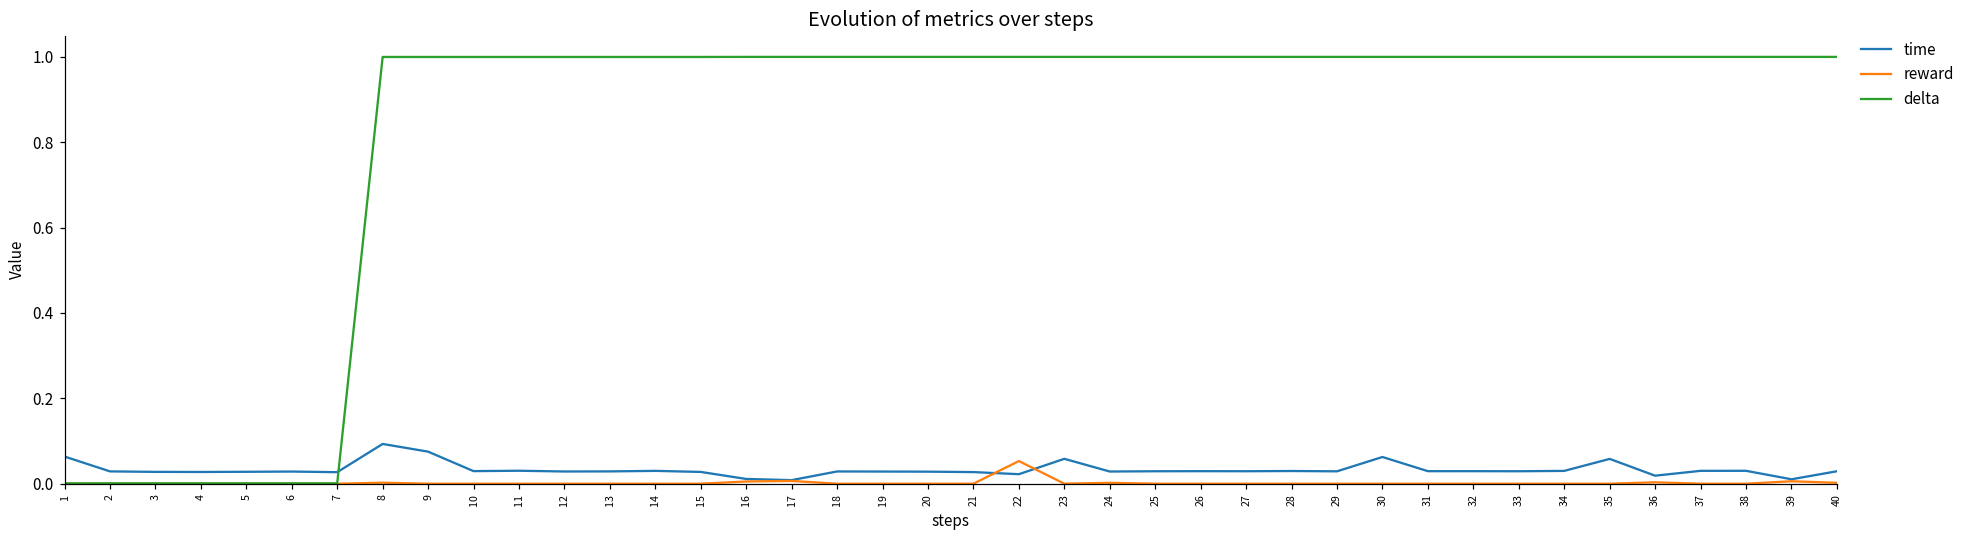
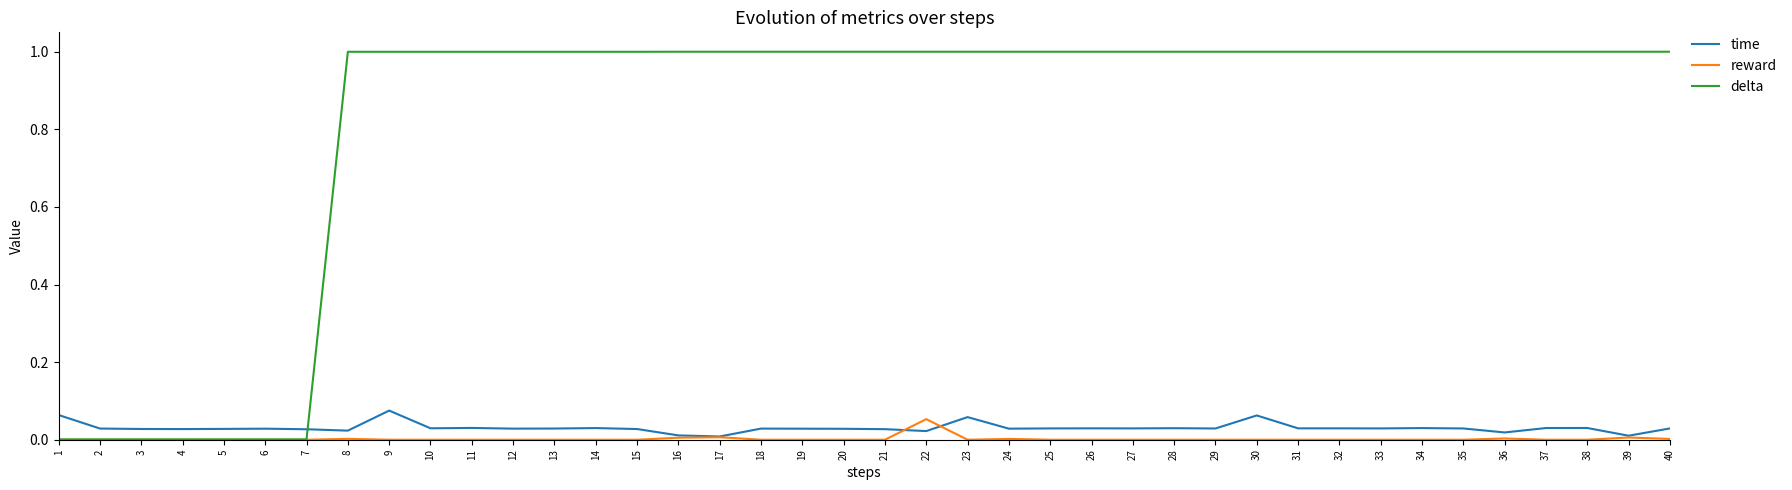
time, 8: 0.09 -> 0.02
time, 35: 0.06 -> 0.03
